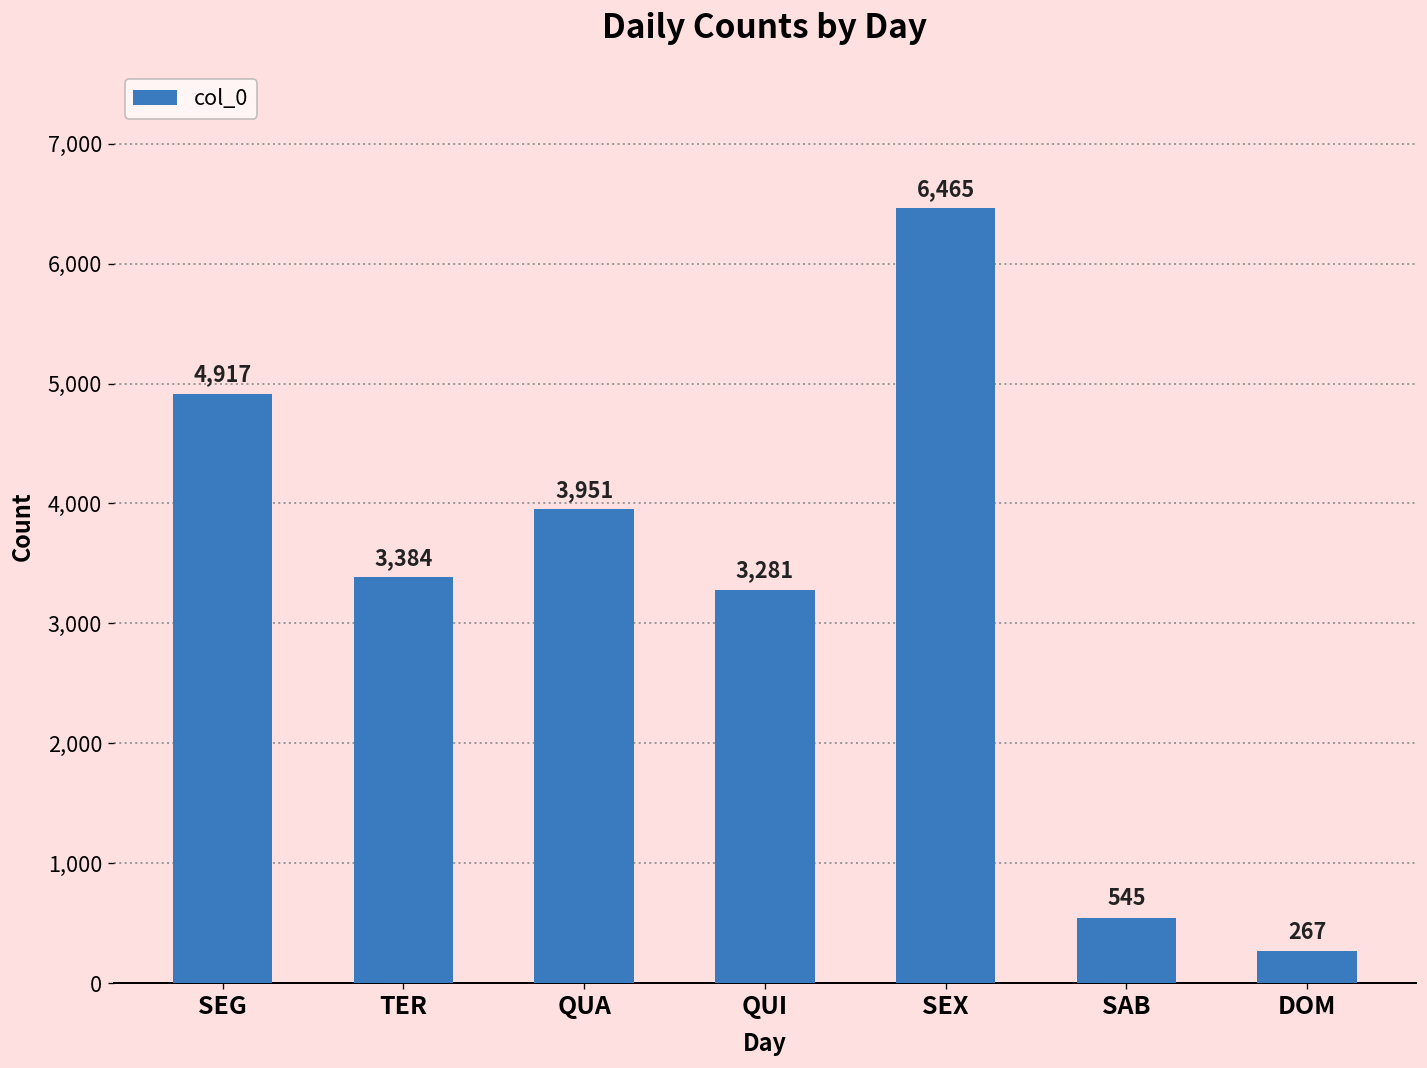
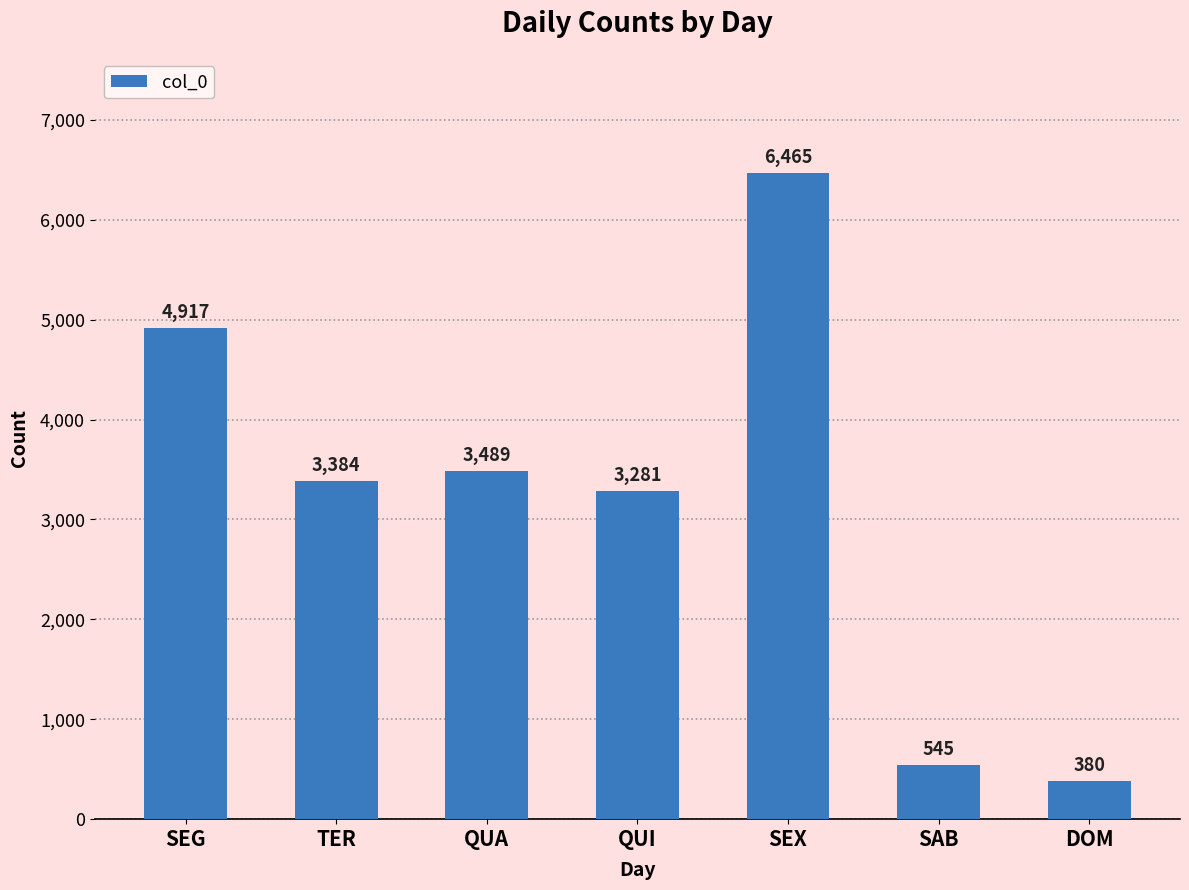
QUA: 3,951 -> 3,489
DOM: 267 -> 380
